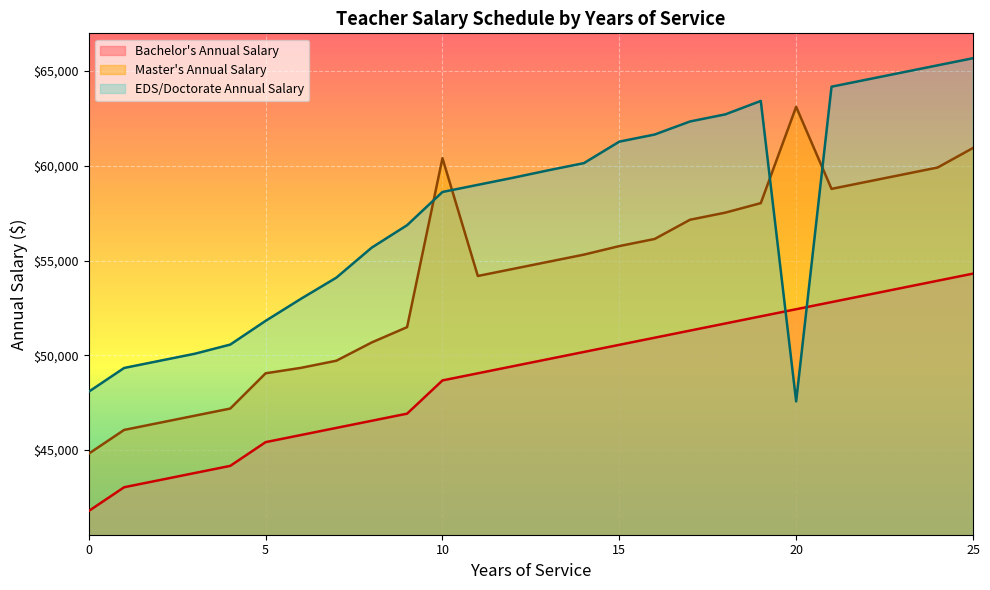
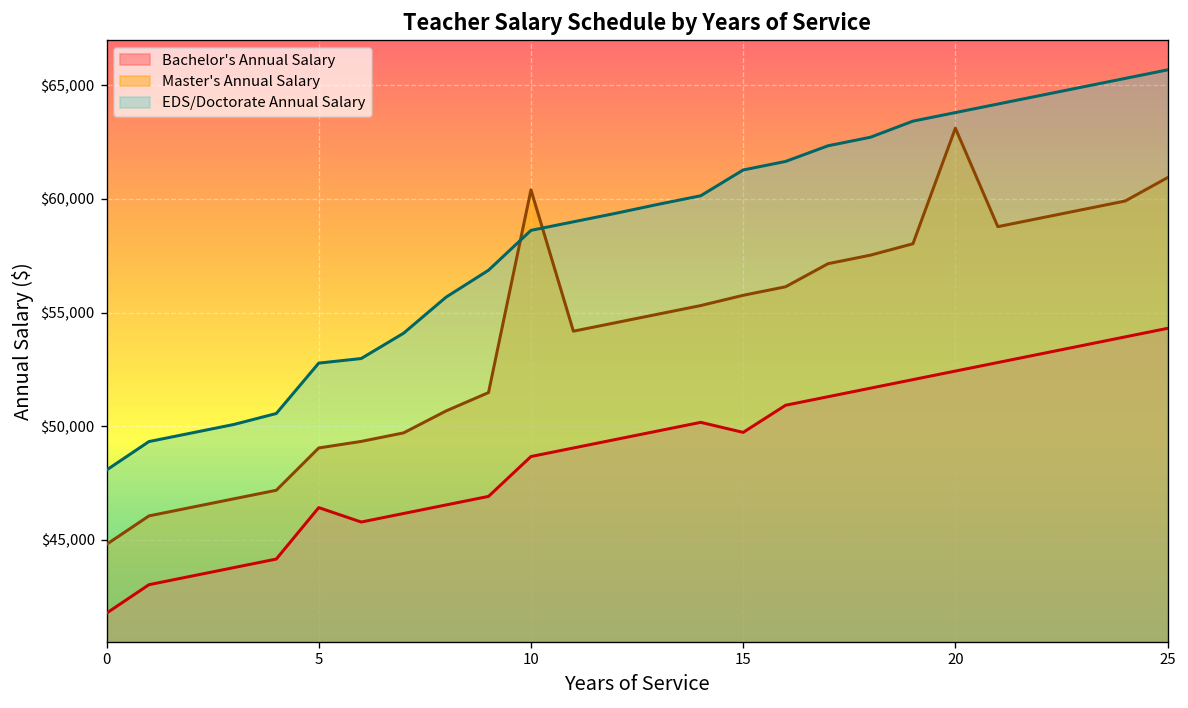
Bachelor's Annual Salary, 5: $45,400 -> $46,400
EDS/Doctorate Annual Salary, 5: $51,800 -> $52,800
Bachelor's Annual Salary, 15: $50,600 -> $49,700
EDS/Doctorate Annual Salary, 20: $47,600 -> $63,800
